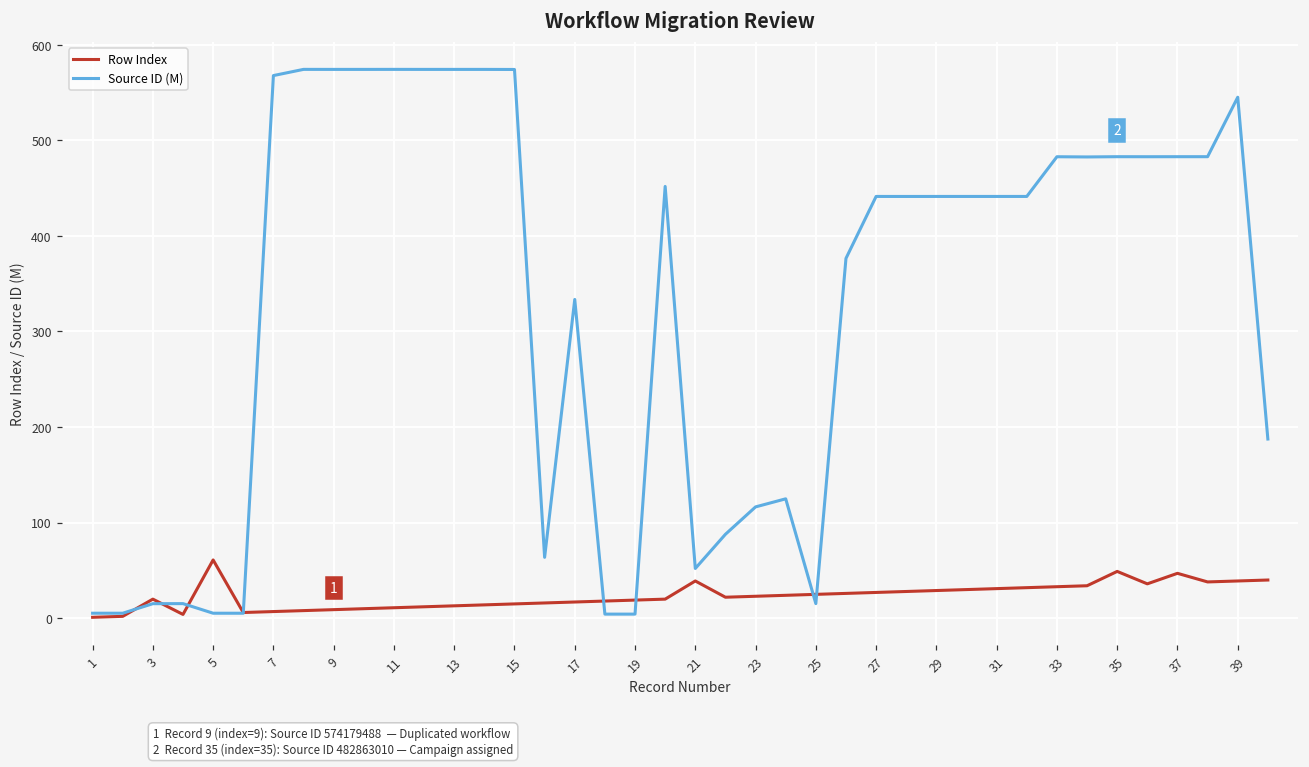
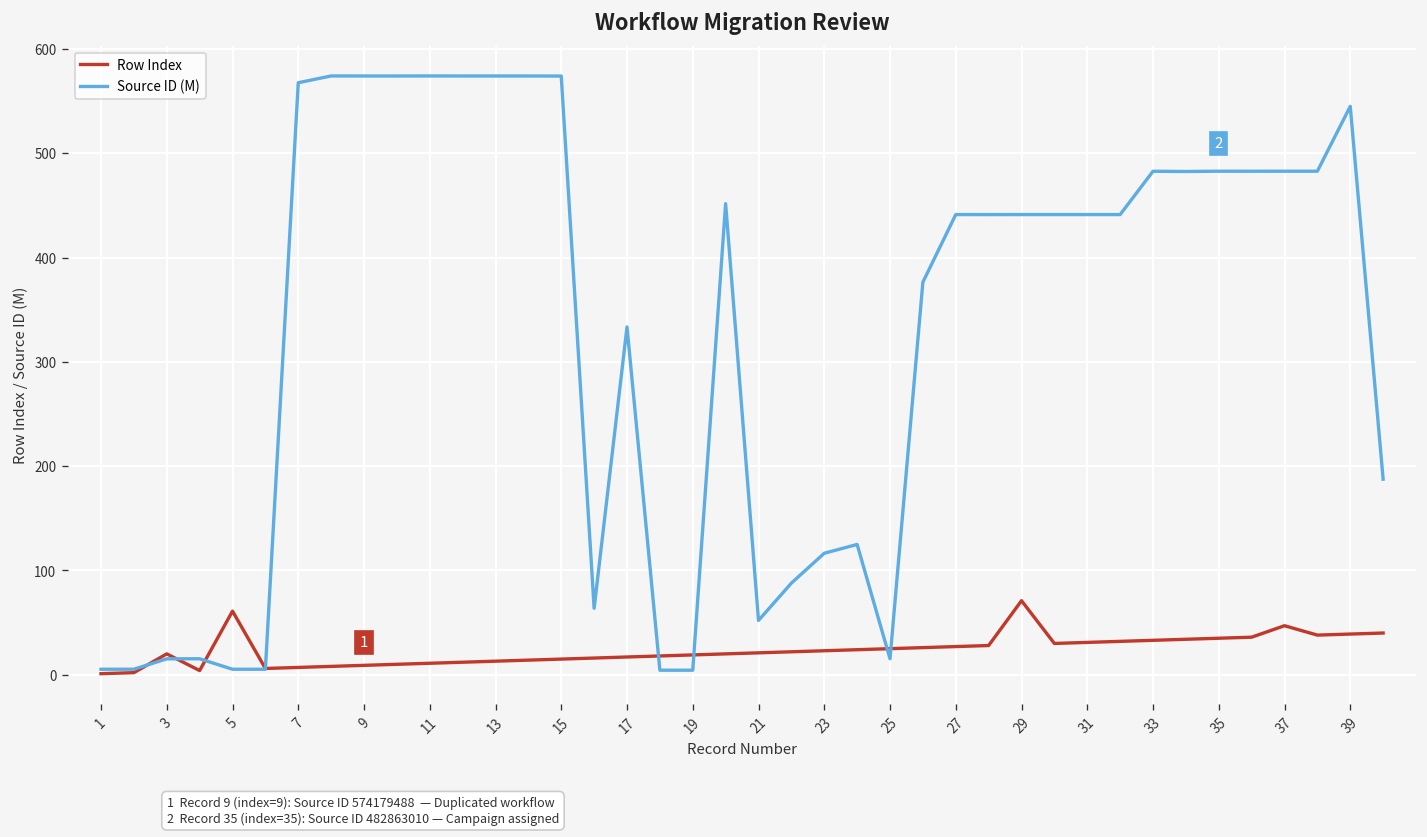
Row Index, 21: 40 -> 20
Row Index, 29: 30 -> 70
Row Index, 35: 50 -> 40
